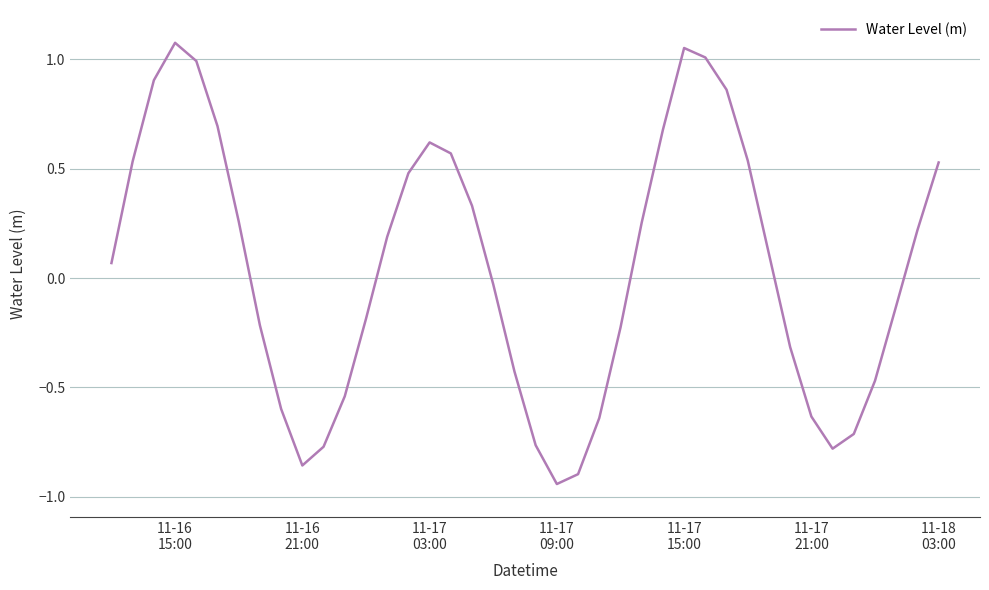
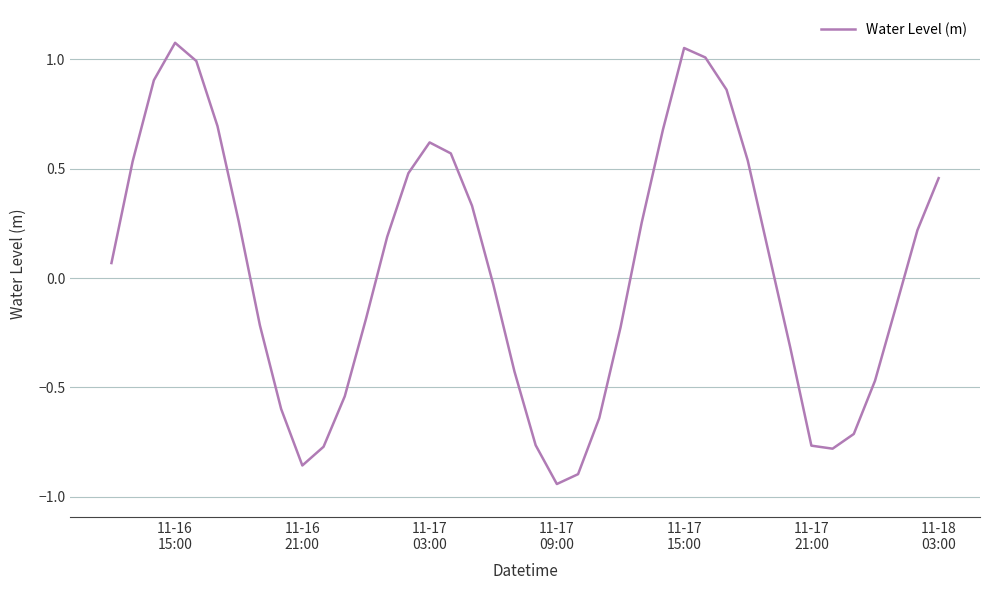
11-17 21:00: -0.63 -> -0.77
11-18 03:00: 0.53 -> 0.46
